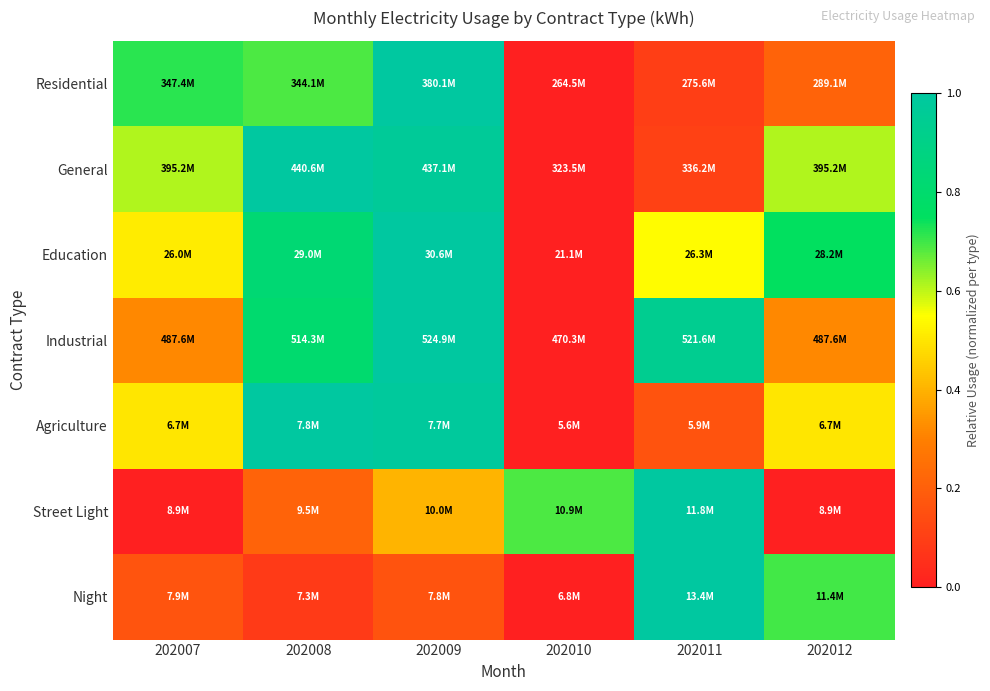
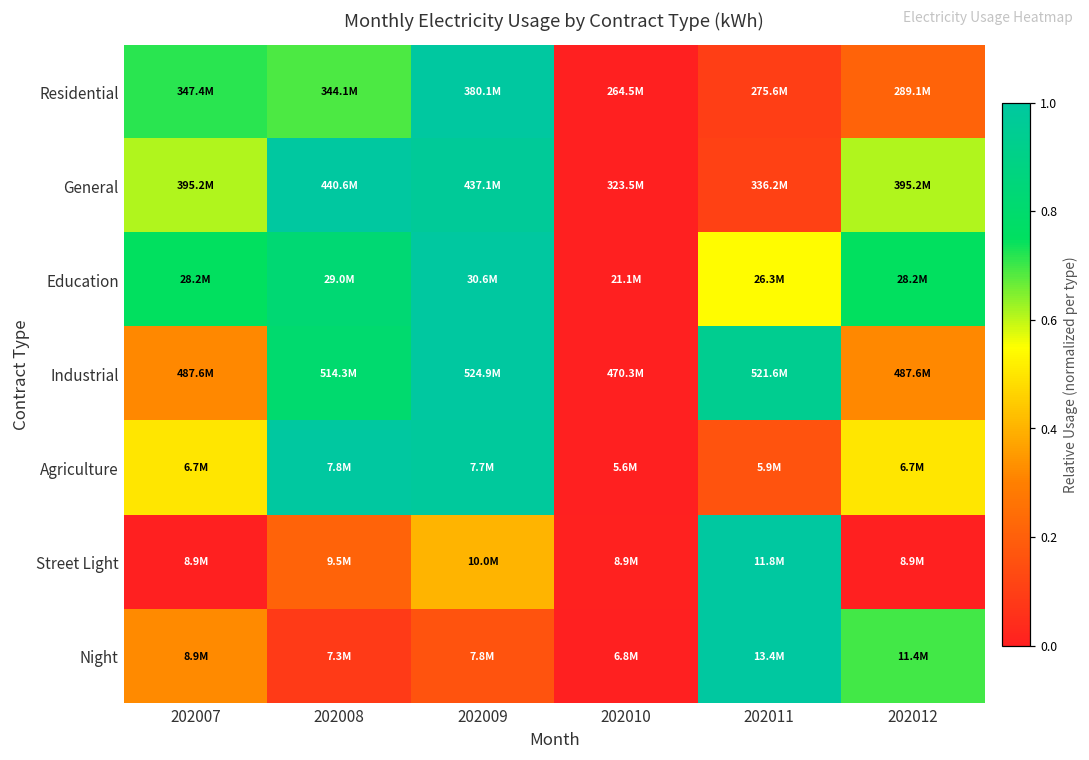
Education, 202007: 26.0M -> 28.2M
Street Light, 202010: 10.9M -> 8.9M
Night, 202007: 7.9M -> 8.9M
